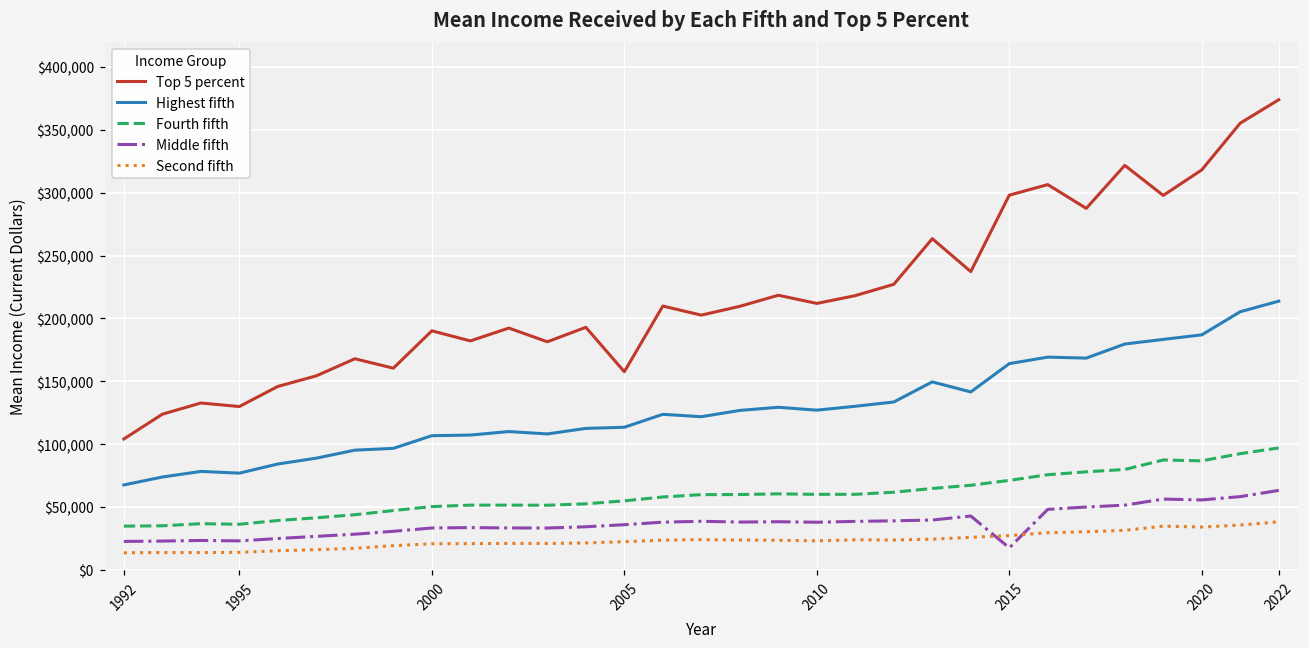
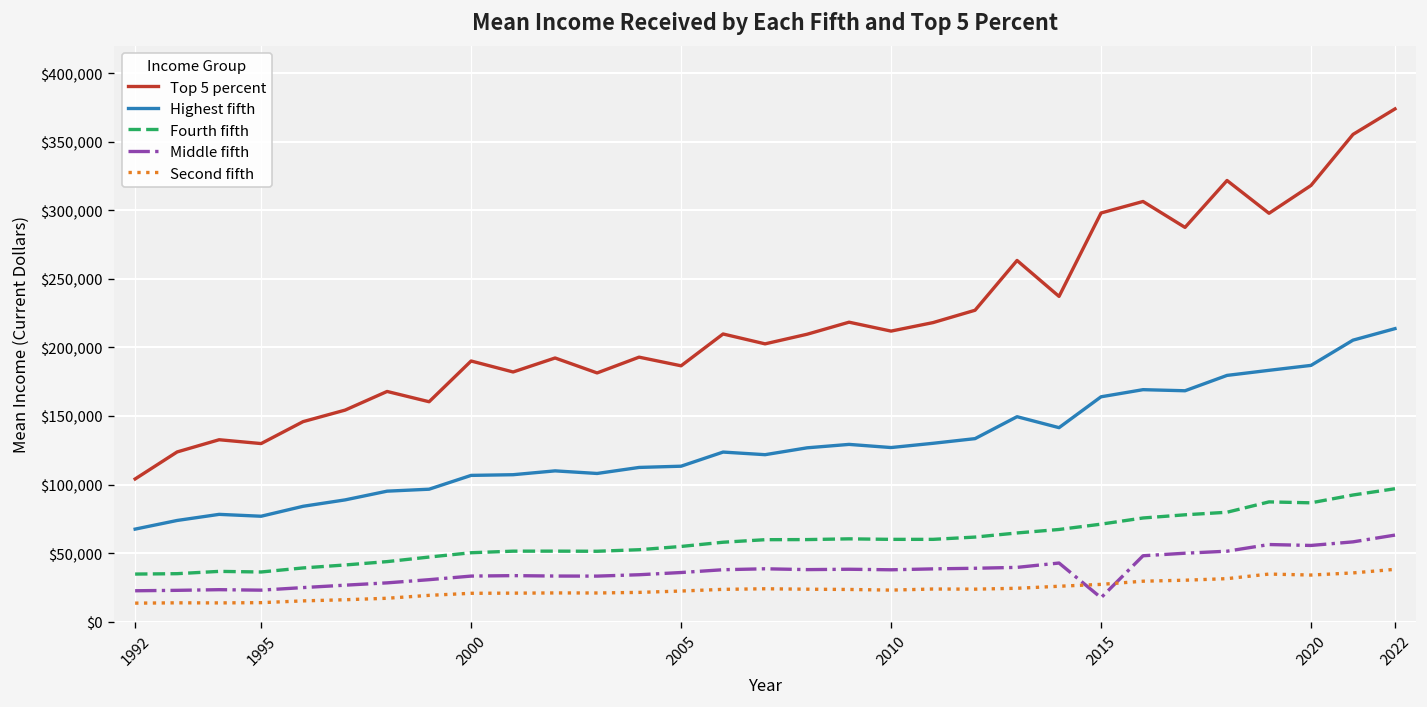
Top 5 percent, 2005: $158,000 -> $187,000
